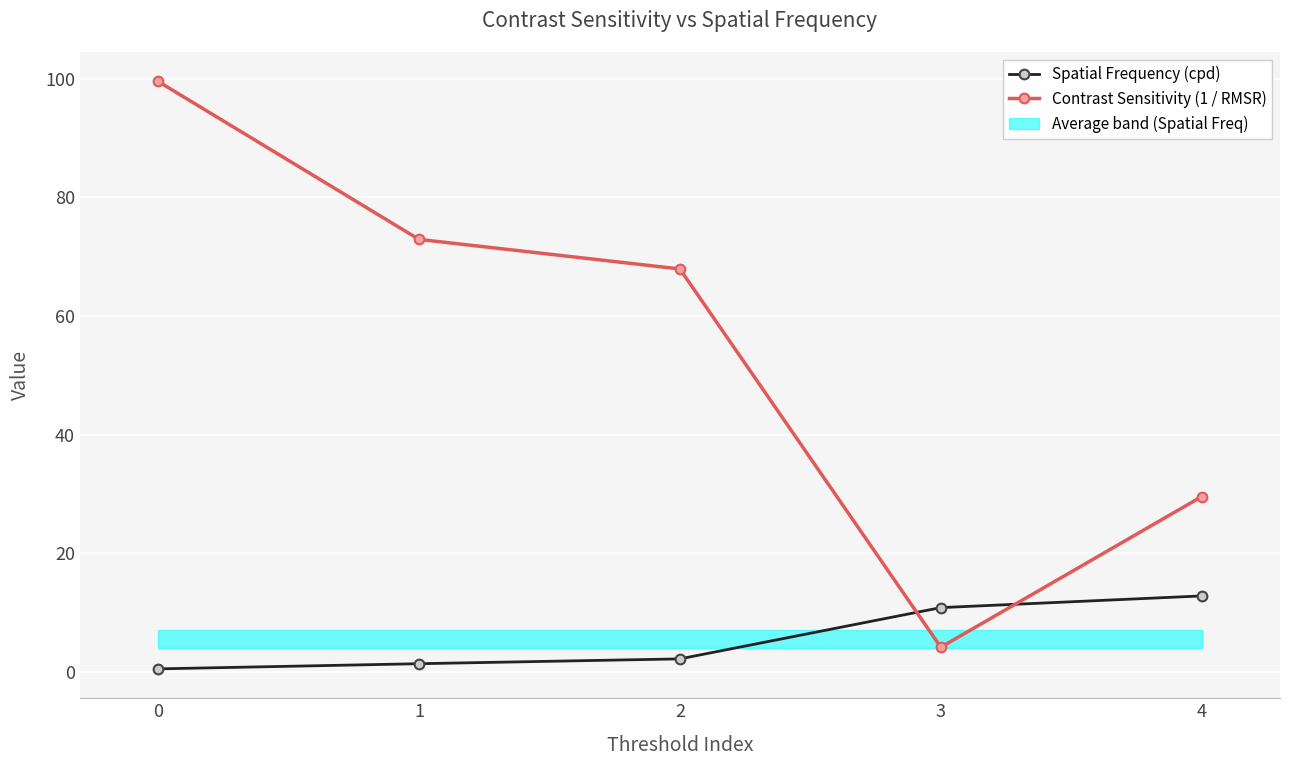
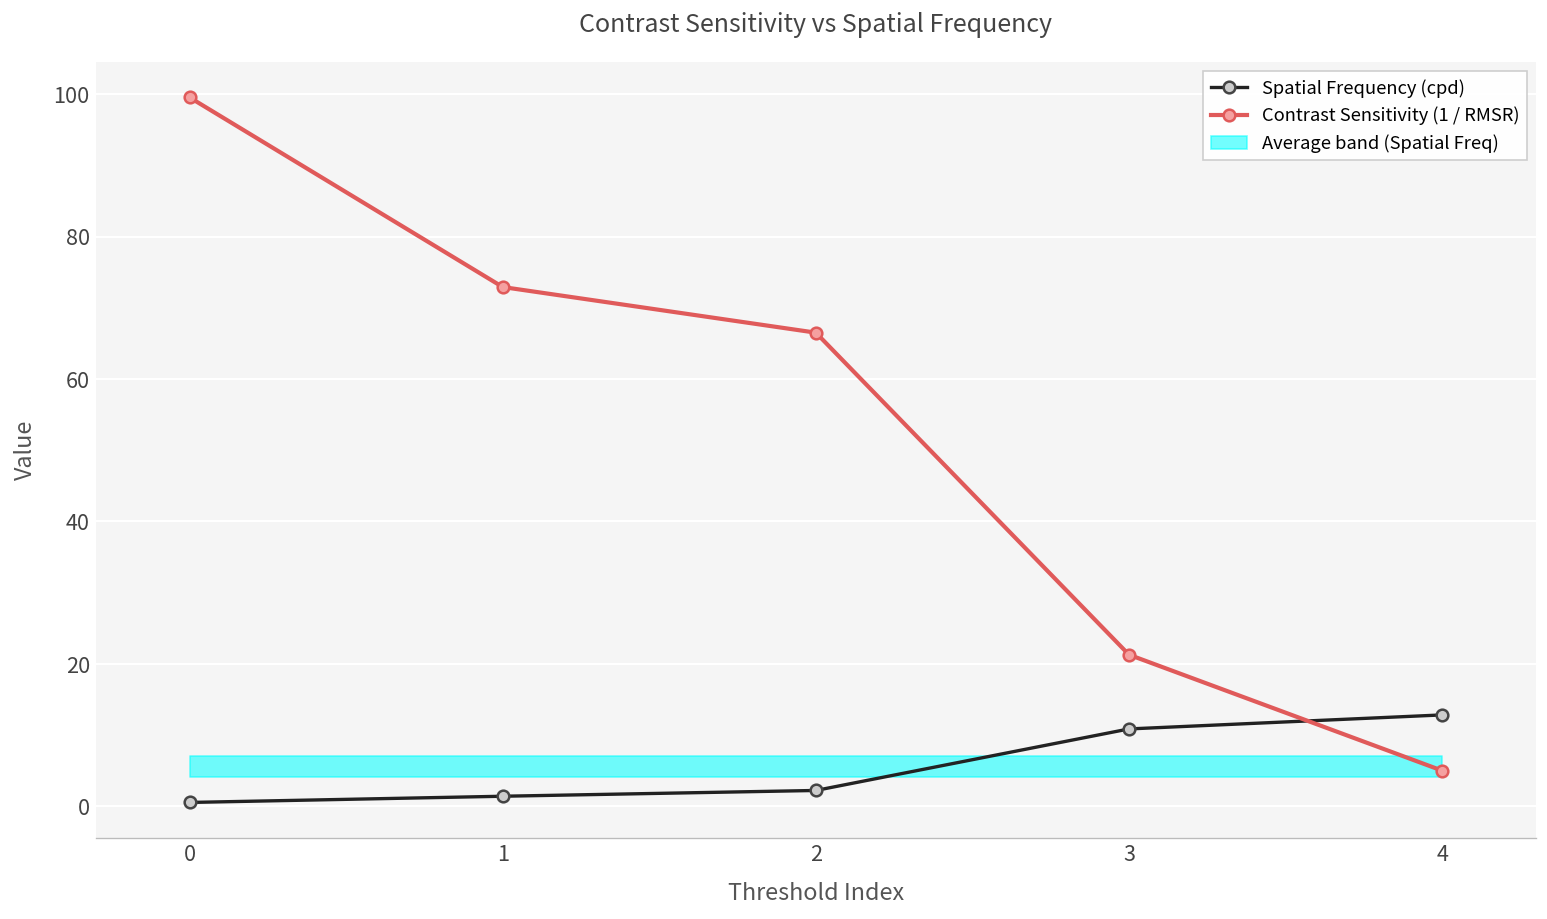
Contrast Sensitivity (1 / RMSR), 2: 68 -> 67
Contrast Sensitivity (1 / RMSR), 3: 4 -> 21
Contrast Sensitivity (1 / RMSR), 4: 30 -> 5
